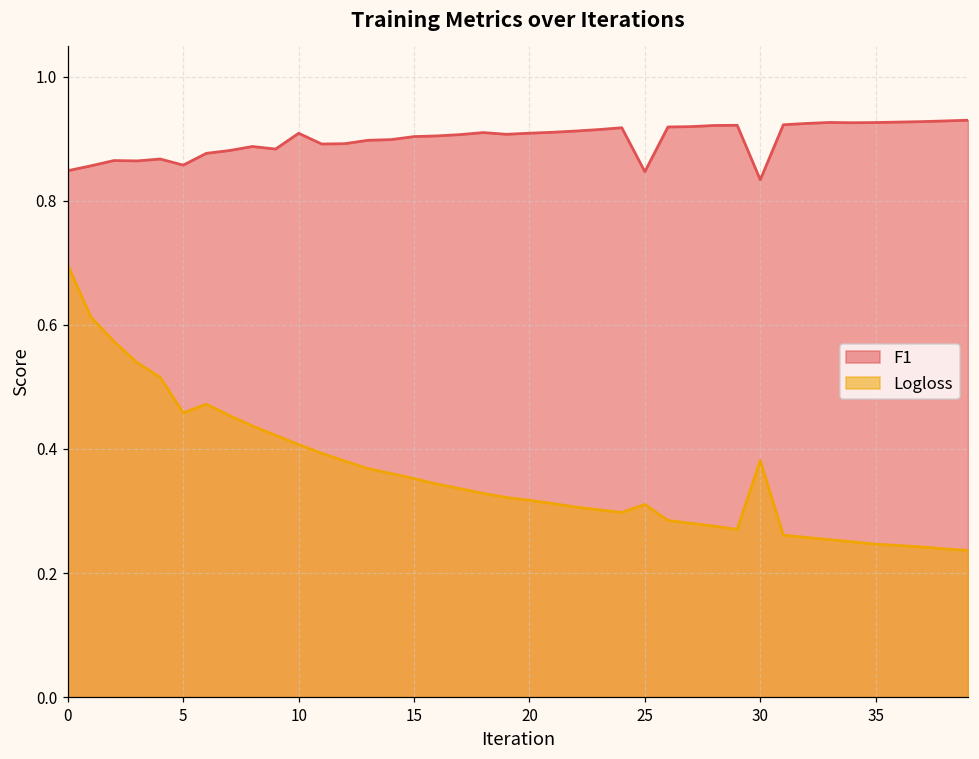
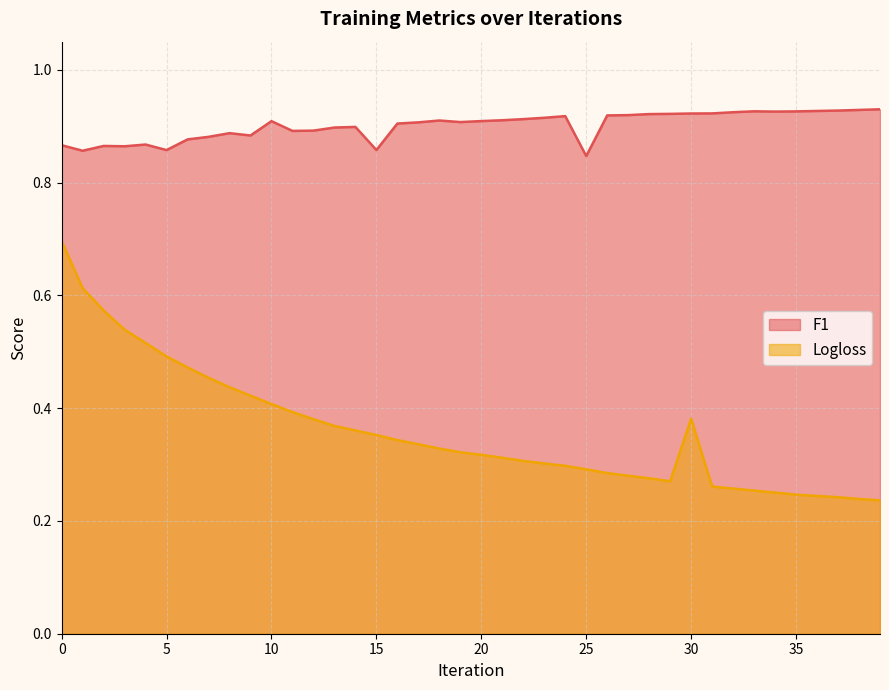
F1, 0: 0.85 -> 0.87
Logloss, 5: 0.46 -> 0.49
F1, 15: 0.90 -> 0.86
Logloss, 25: 0.31 -> 0.29
F1, 30: 0.83 -> 0.92
